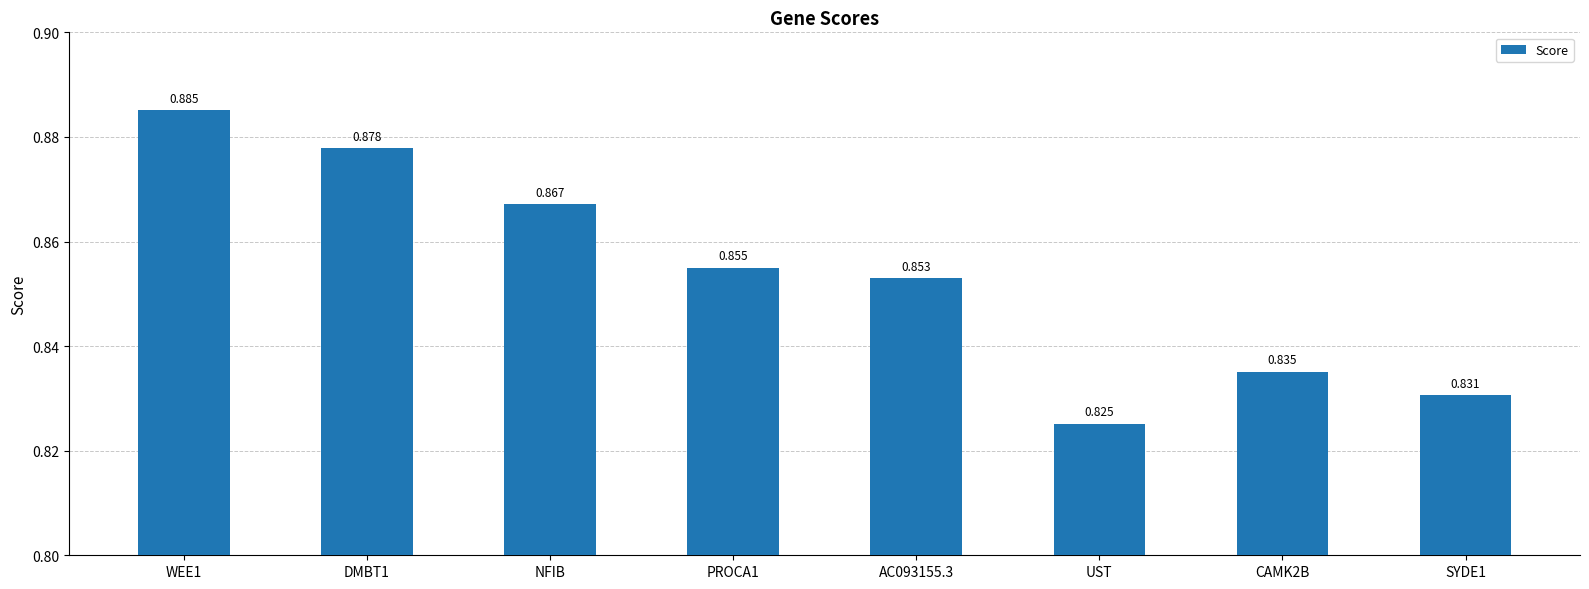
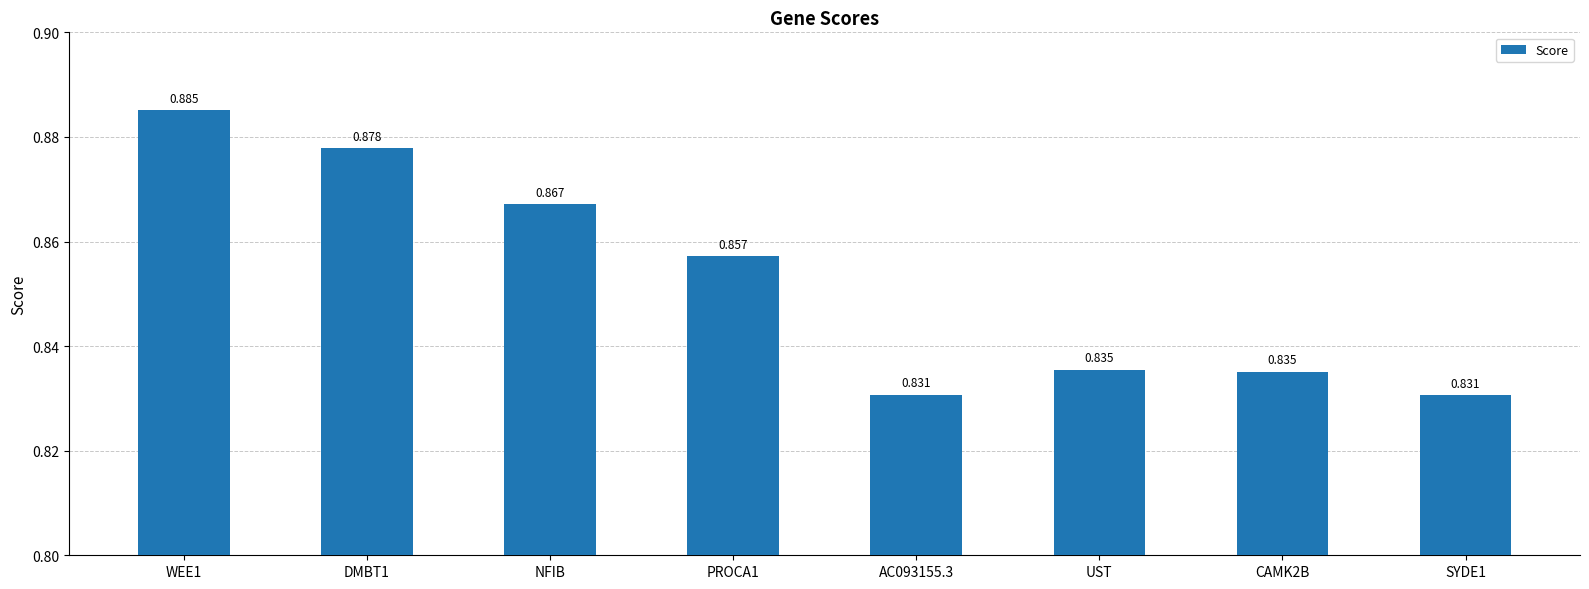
PROCA1: 0.855 -> 0.857
AC093155.3: 0.853 -> 0.831
UST: 0.825 -> 0.835
